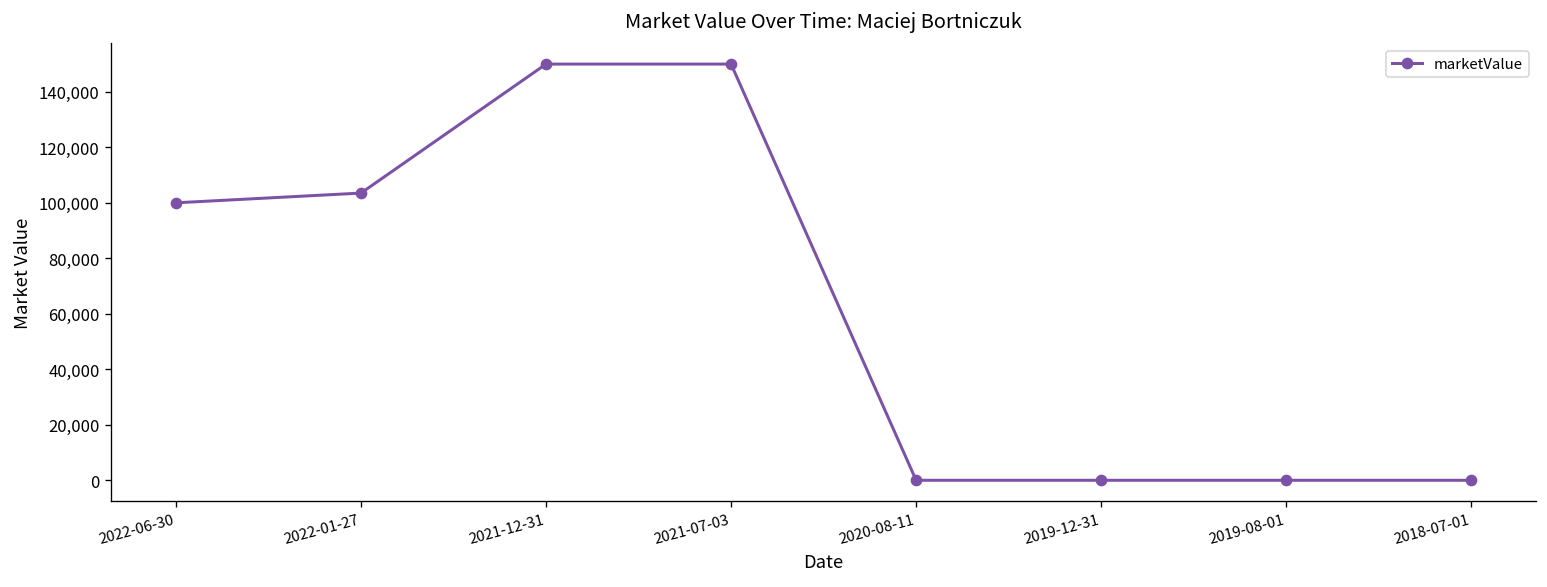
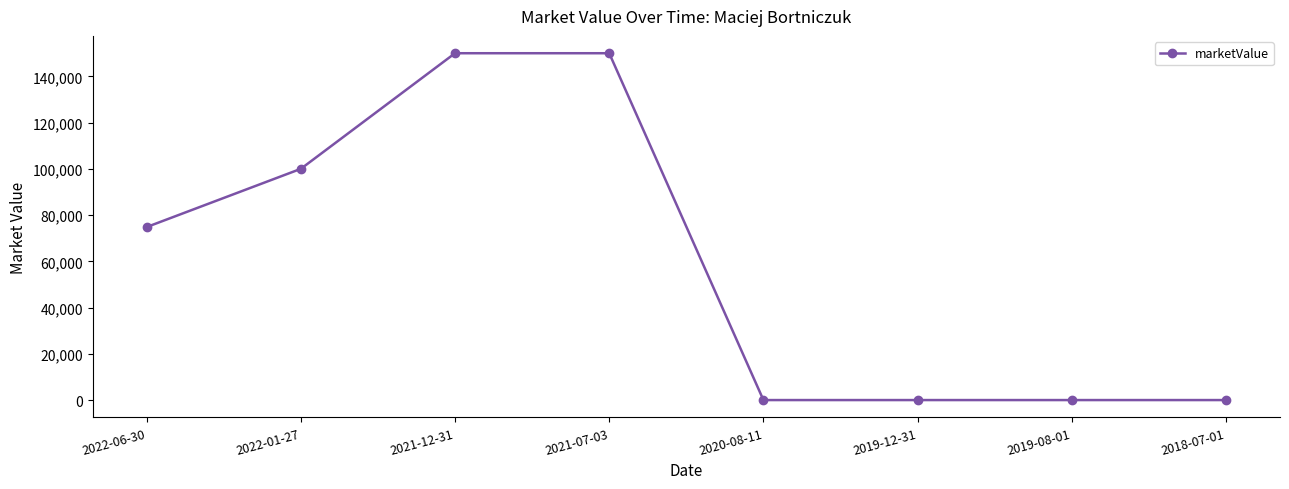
2022-06-30: 100,000 -> 75,000
2022-01-27: 104,000 -> 100,000
